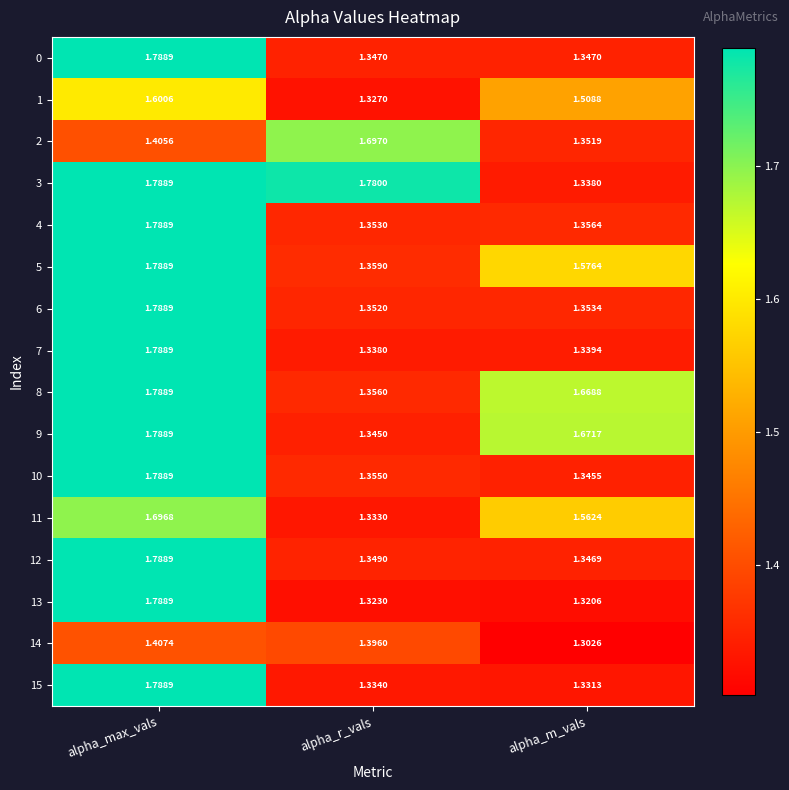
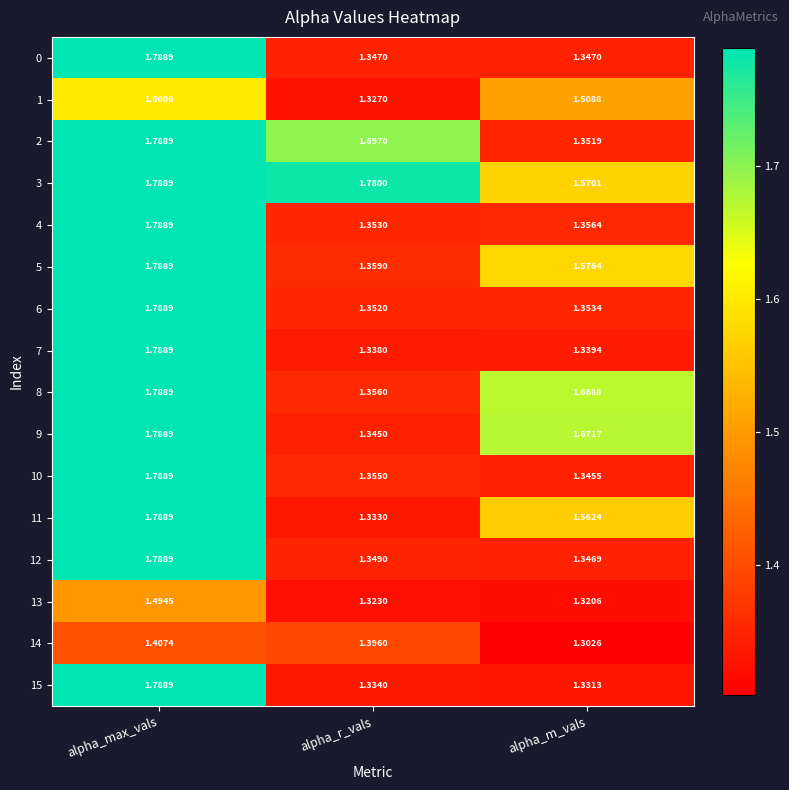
2, alpha_max_vals: 1.4056 -> 1.7889
3, alpha_m_vals: 1.3380 -> 1.5701
11, alpha_max_vals: 1.6968 -> 1.7889
13, alpha_max_vals: 1.7889 -> 1.4945
